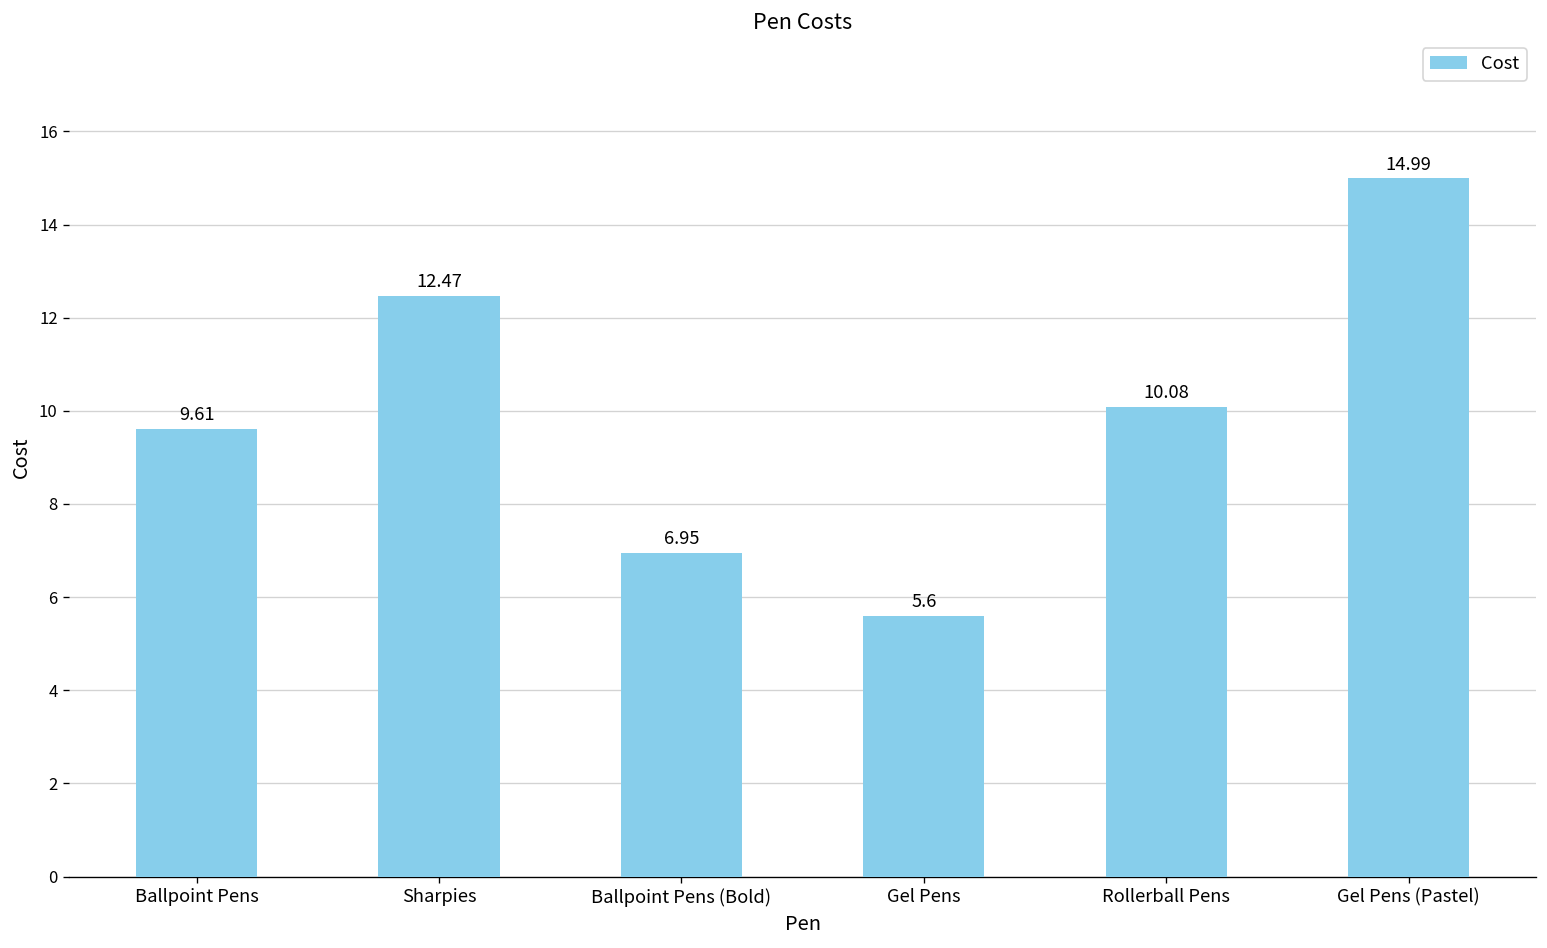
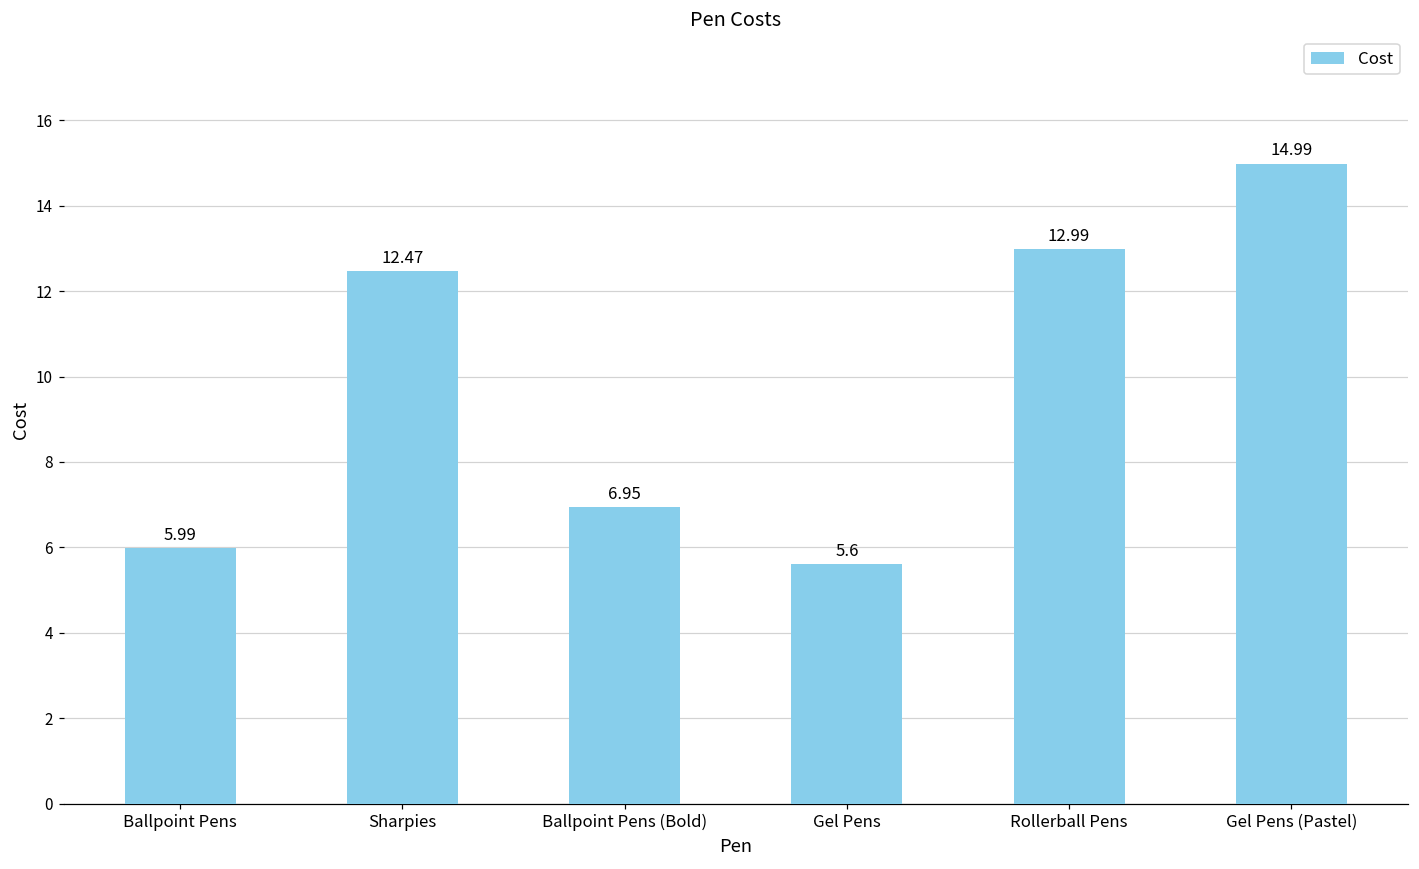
Ballpoint Pens: 9.61 -> 5.99
Rollerball Pens: 10.08 -> 12.99
